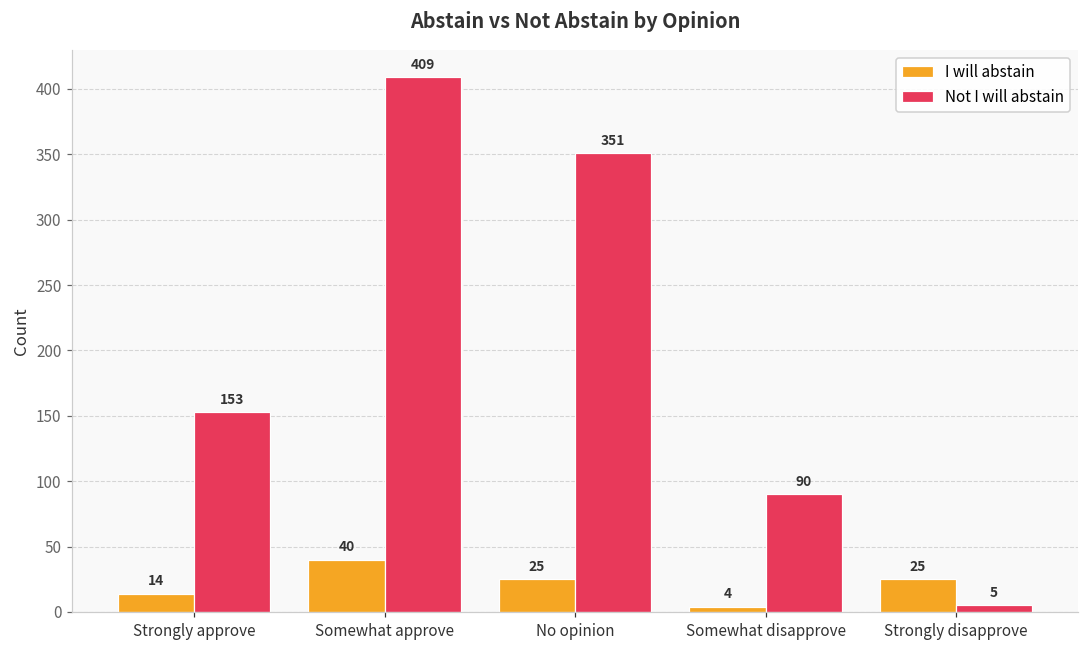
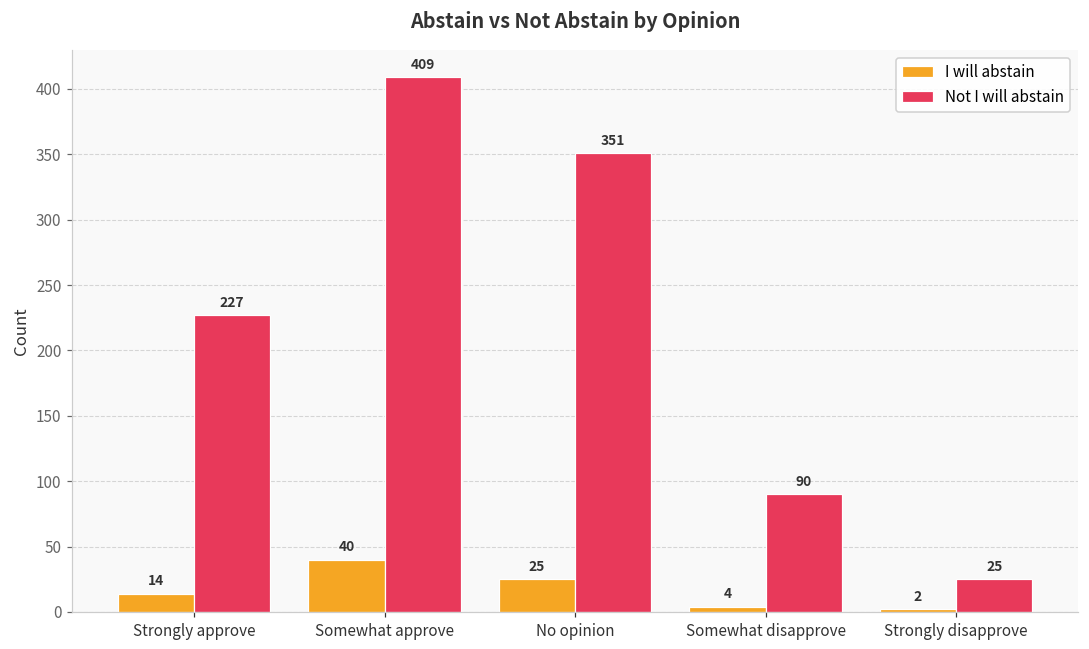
Not I will abstain, Strongly approve: 153 -> 227
I will abstain, Strongly disapprove: 25 -> 2
Not I will abstain, Strongly disapprove: 5 -> 25
